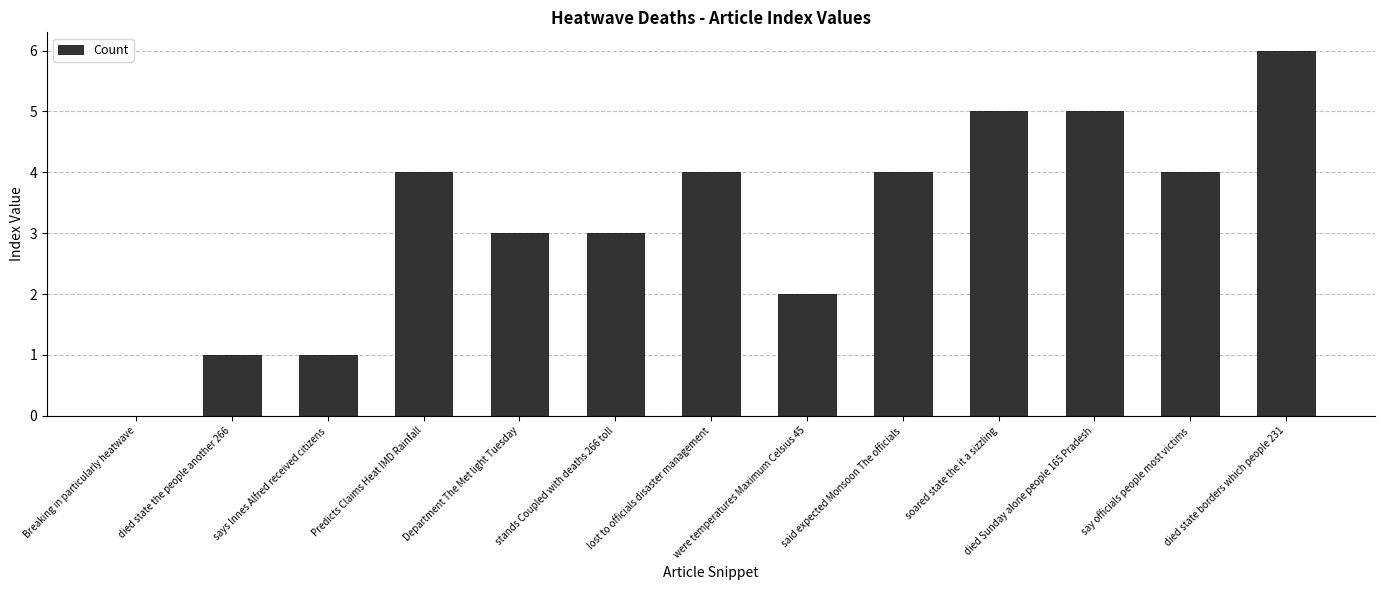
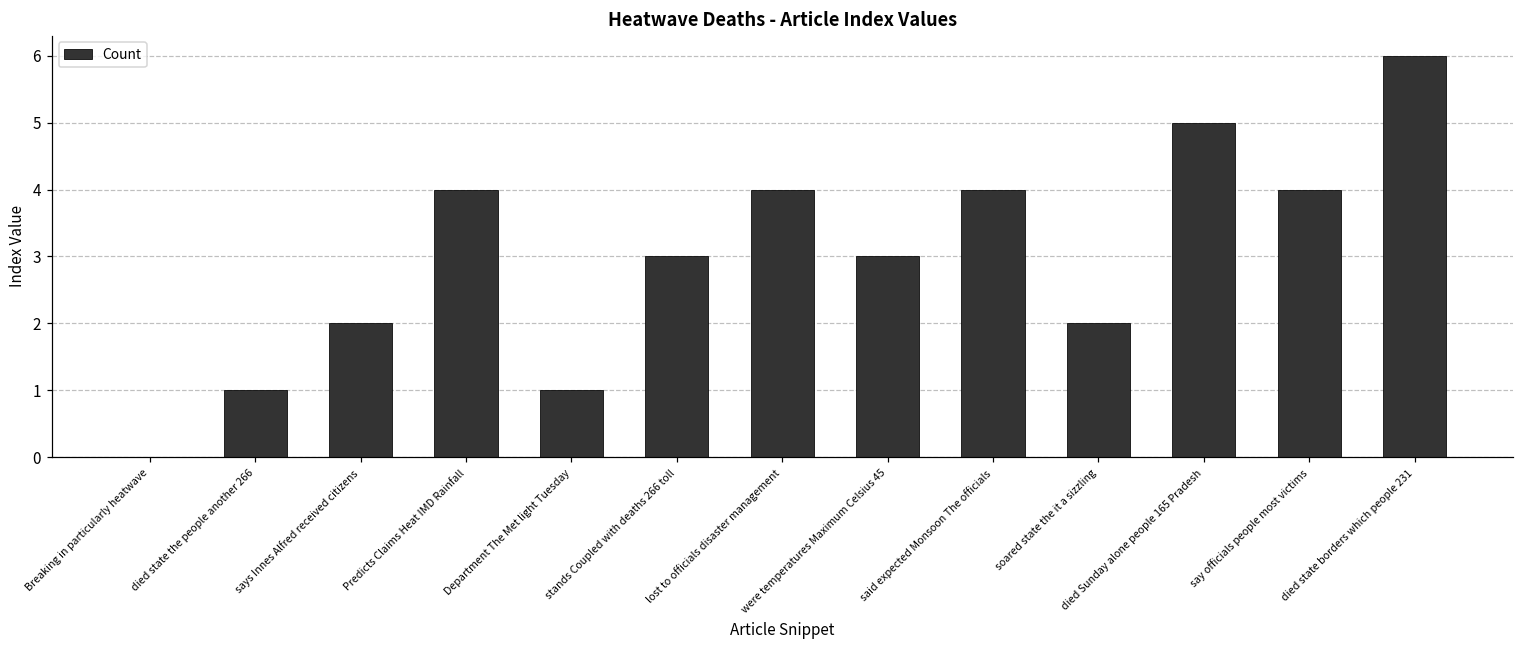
says Innes Alfred received citizens: 1 -> 2
Department The Met light Tuesday: 3 -> 1
were temperatures Maximum Celsius 45: 2 -> 3
soared state the it a sizzling: 5 -> 2
